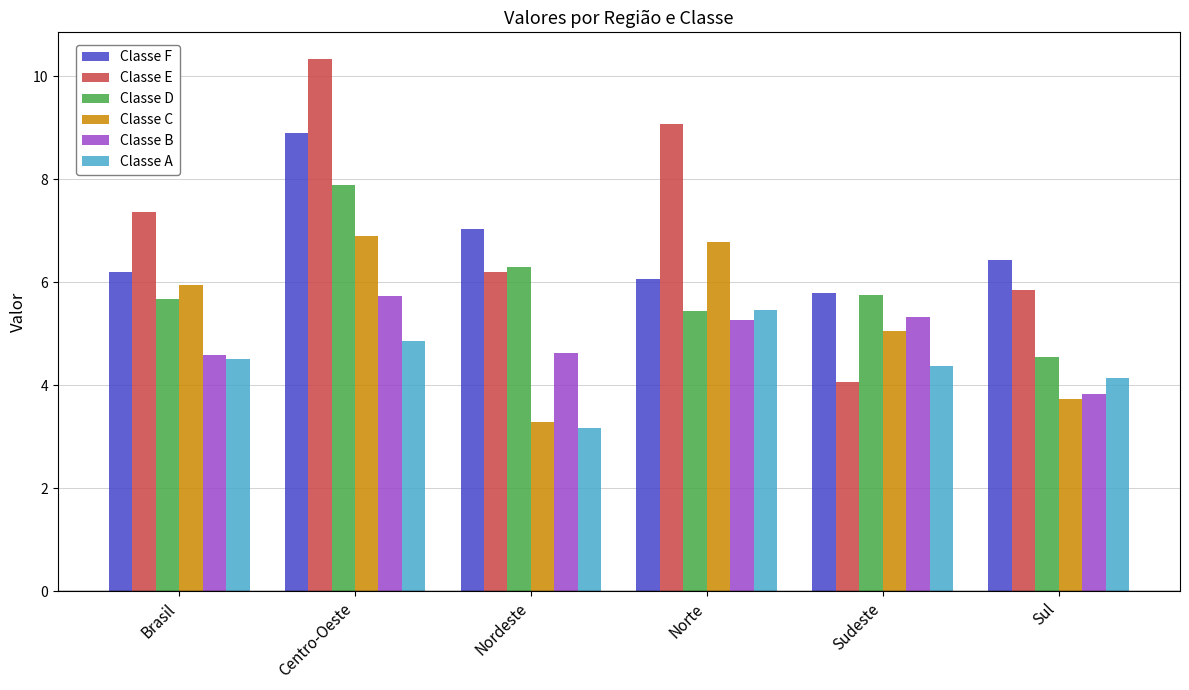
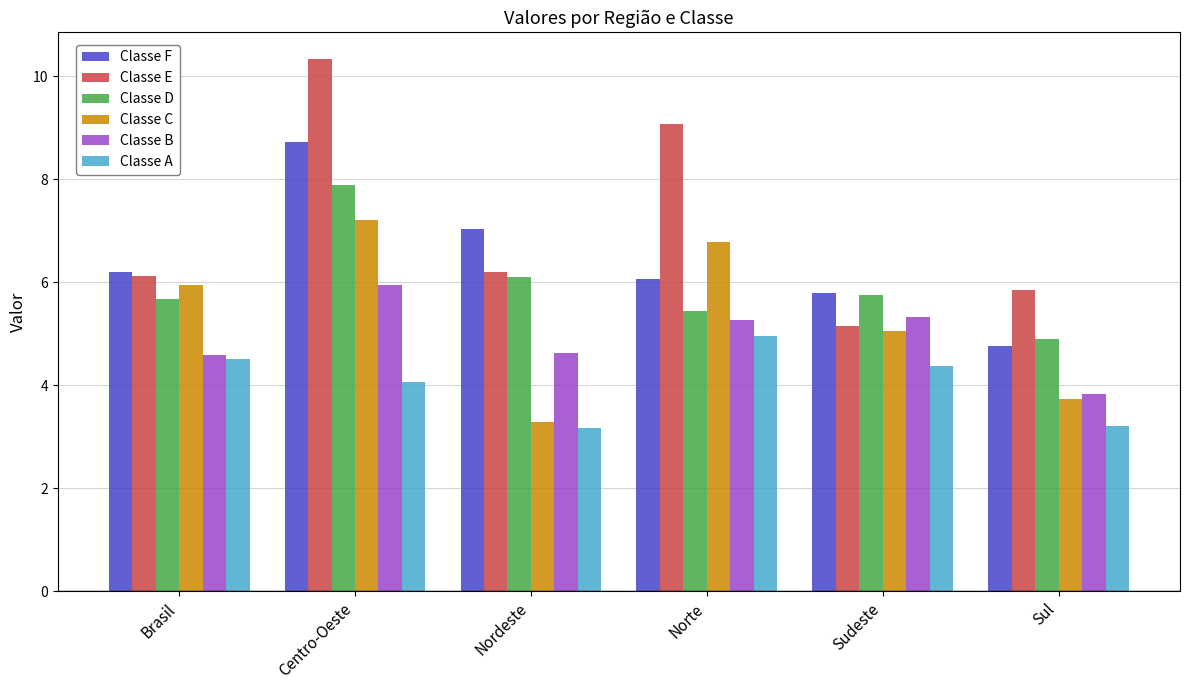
Classe E, Brasil: 7.4 -> 6.1
Classe F, Centro-Oeste: 8.9 -> 8.7
Classe C, Centro-Oeste: 6.9 -> 7.2
Classe B, Centro-Oeste: 5.7 -> 6.0
Classe A, Centro-Oeste: 4.9 -> 4.1
Classe D, Nordeste: 6.3 -> 6.1
Classe A, Norte: 5.5 -> 5.0
Classe E, Sudeste: 4.1 -> 5.2
Classe F, Sul: 6.4 -> 4.8
Classe D, Sul: 4.6 -> 4.9
Classe A, Sul: 4.1 -> 3.2
